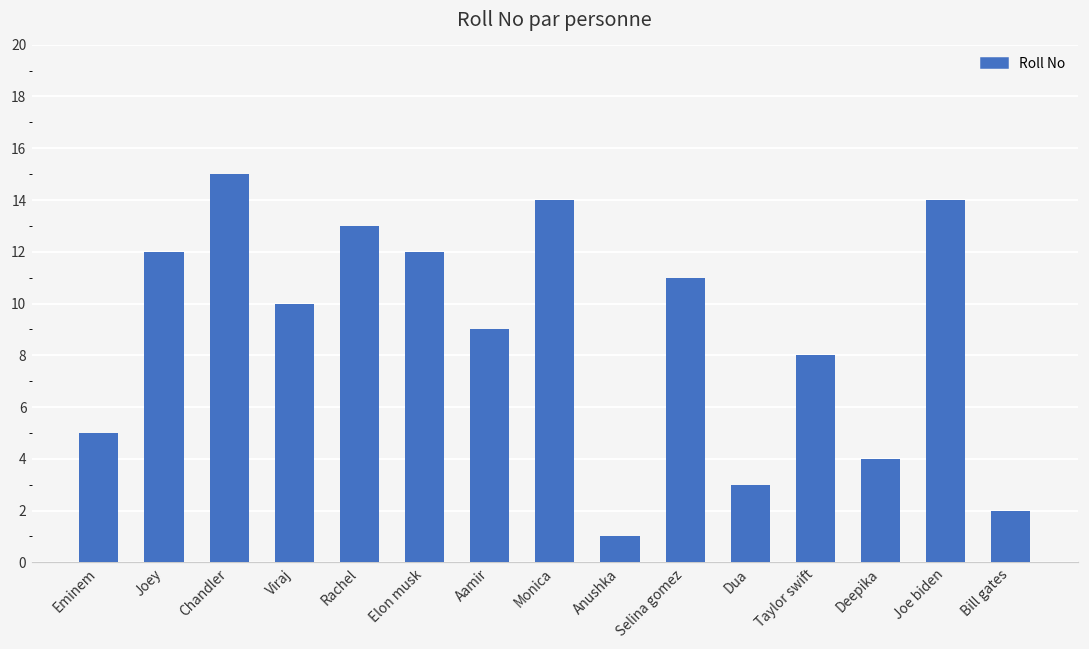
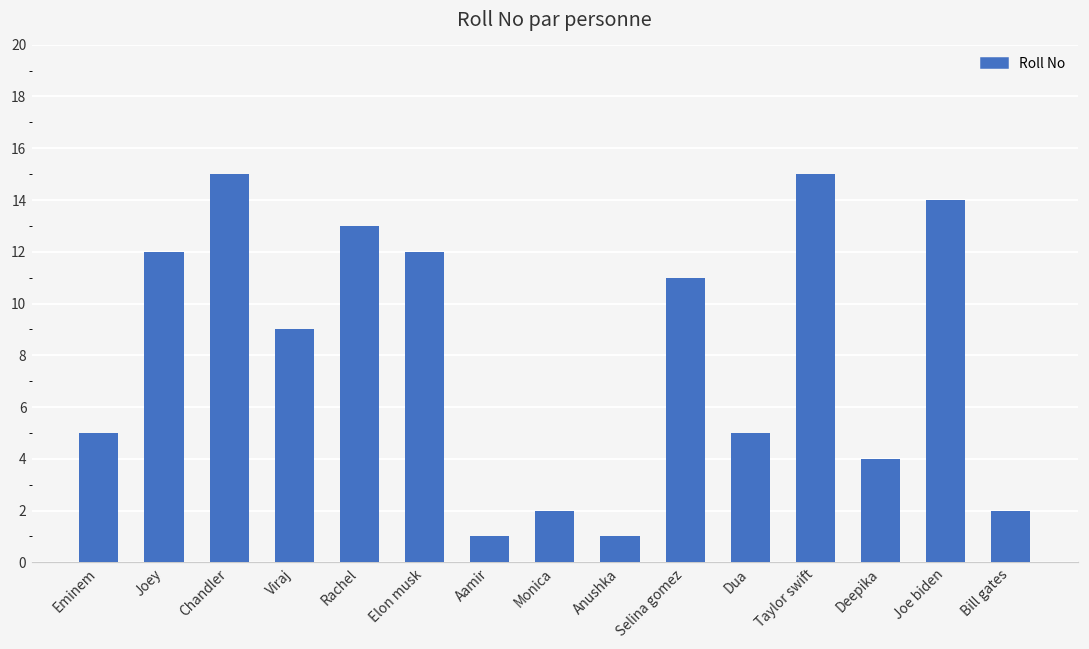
Viraj: 10 -> 9
Aamir: 9 -> 1
Monica: 14 -> 2
Dua: 3 -> 5
Taylor swift: 8 -> 15
